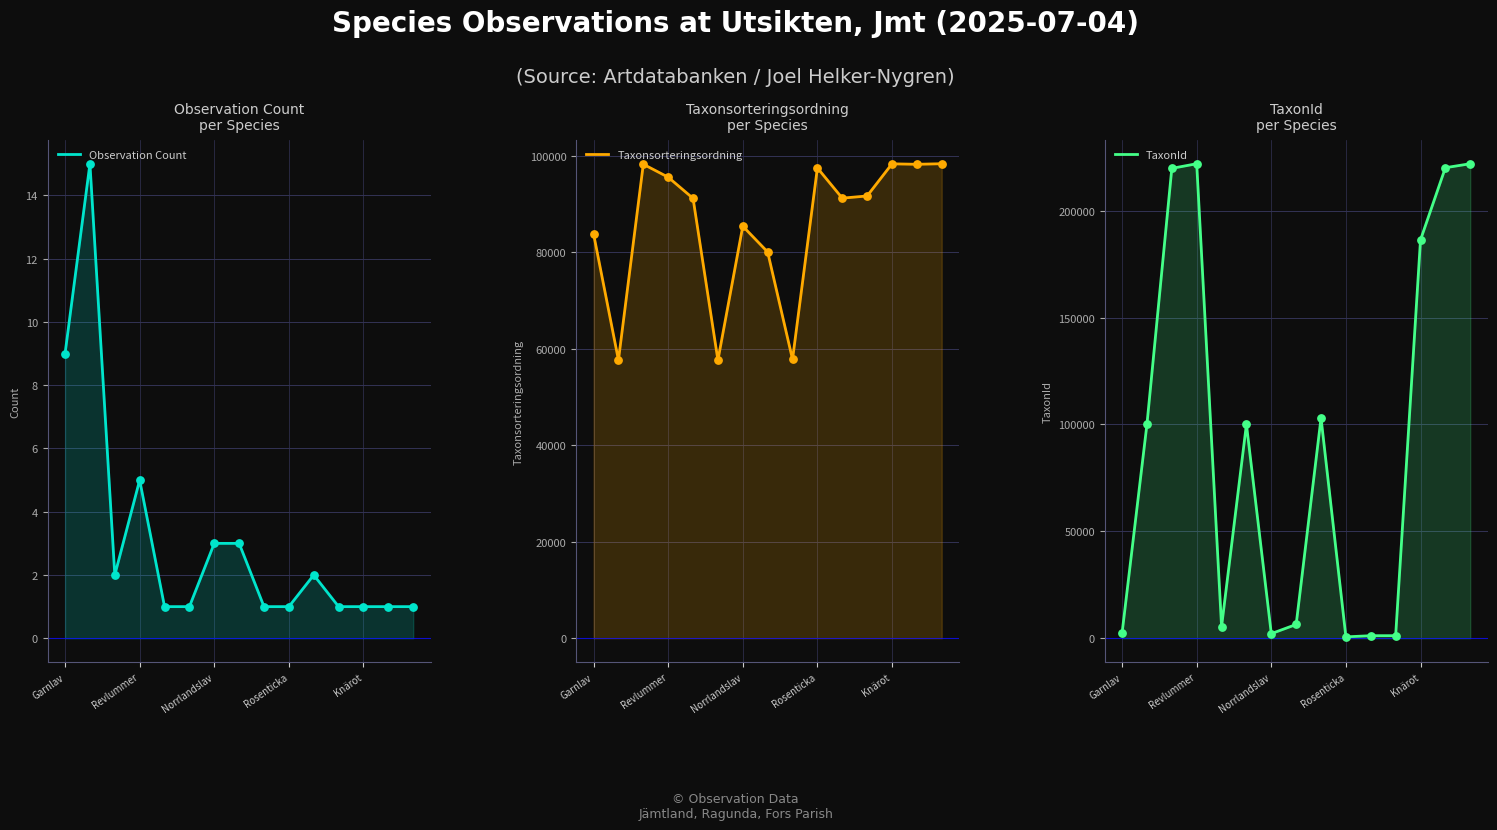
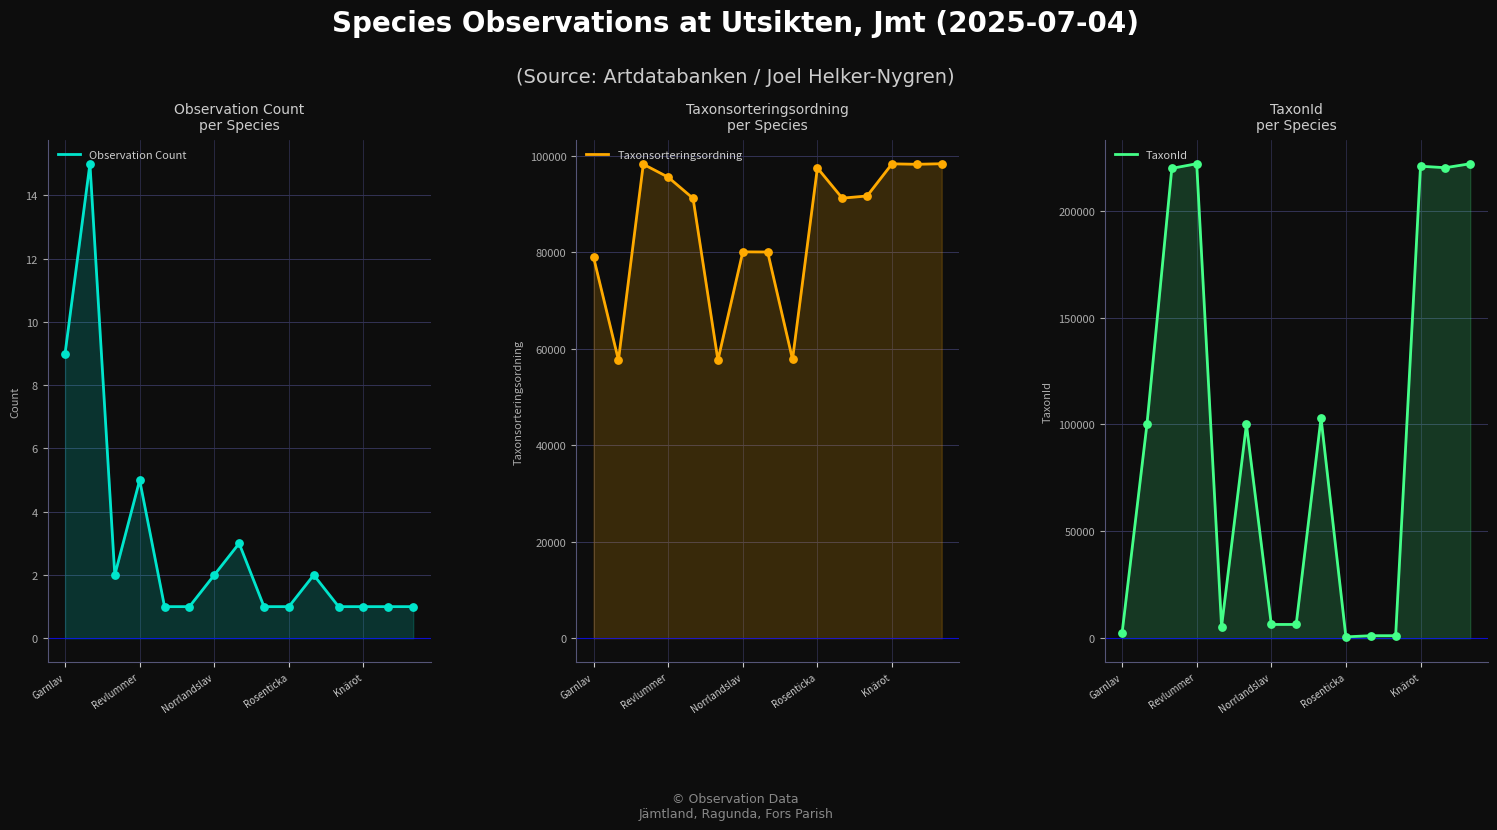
Observation Count per Species, Norrlandslav: 3 -> 2
Taxonsorteringsordning per Species, Garnlav: 84000 -> 79000
Taxonsorteringsordning per Species, Norrlandslav: 85000 -> 80000
TaxonId per Species, Norrlandslav: 2000 -> 6000
TaxonId per Species, Knärot: 186000 -> 221000
